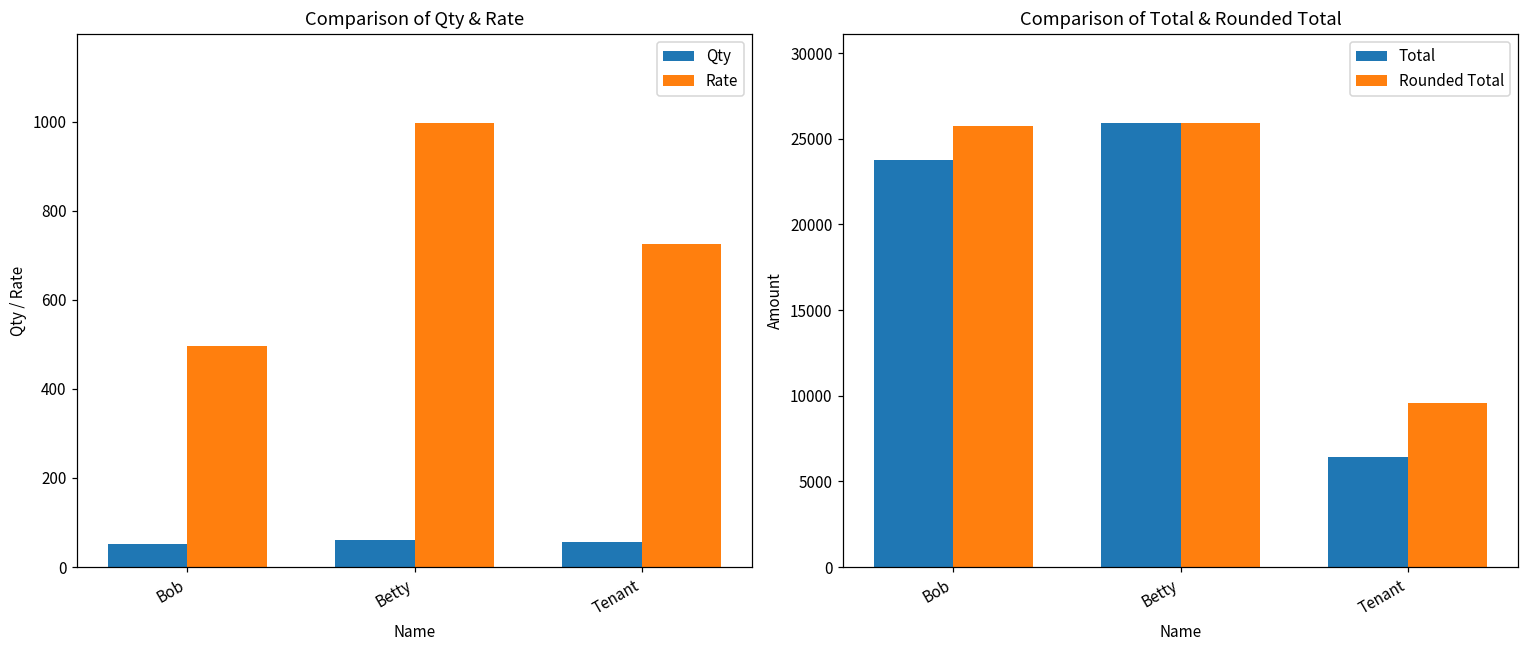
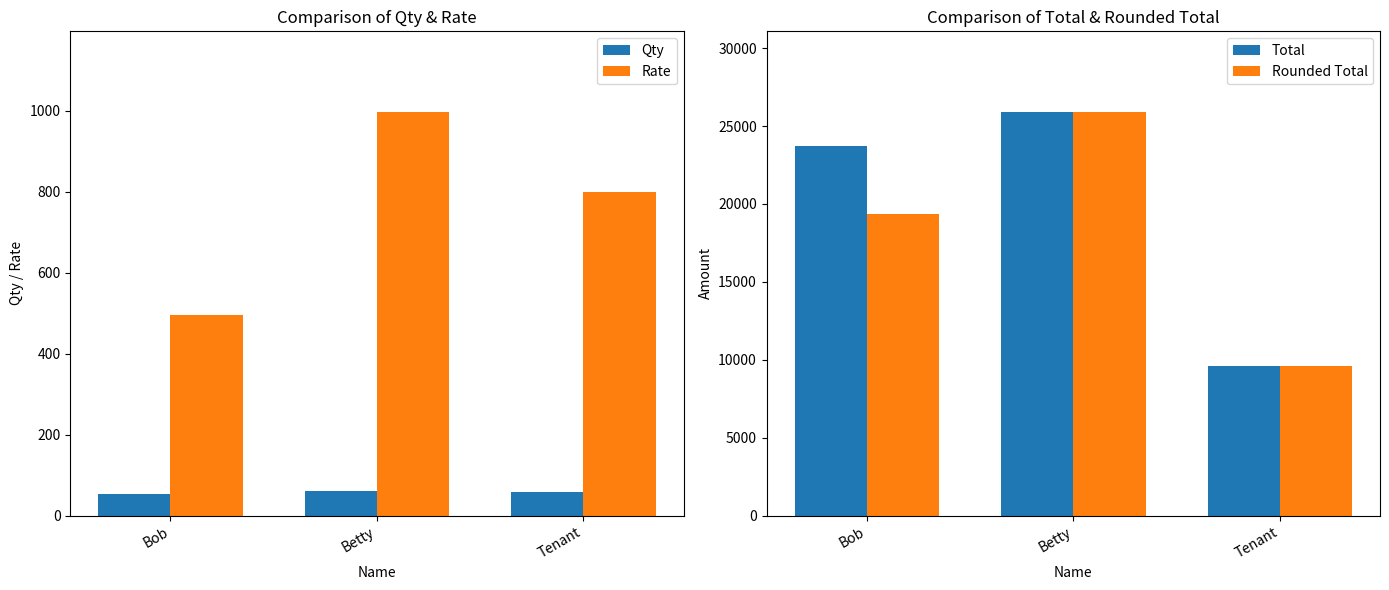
Comparison of Qty & Rate, Rate, Tenant: 730 -> 800
Comparison of Total & Rounded Total, Rounded Total, Bob: 25800 -> 19300
Comparison of Total & Rounded Total, Total, Tenant: 6400 -> 9600
